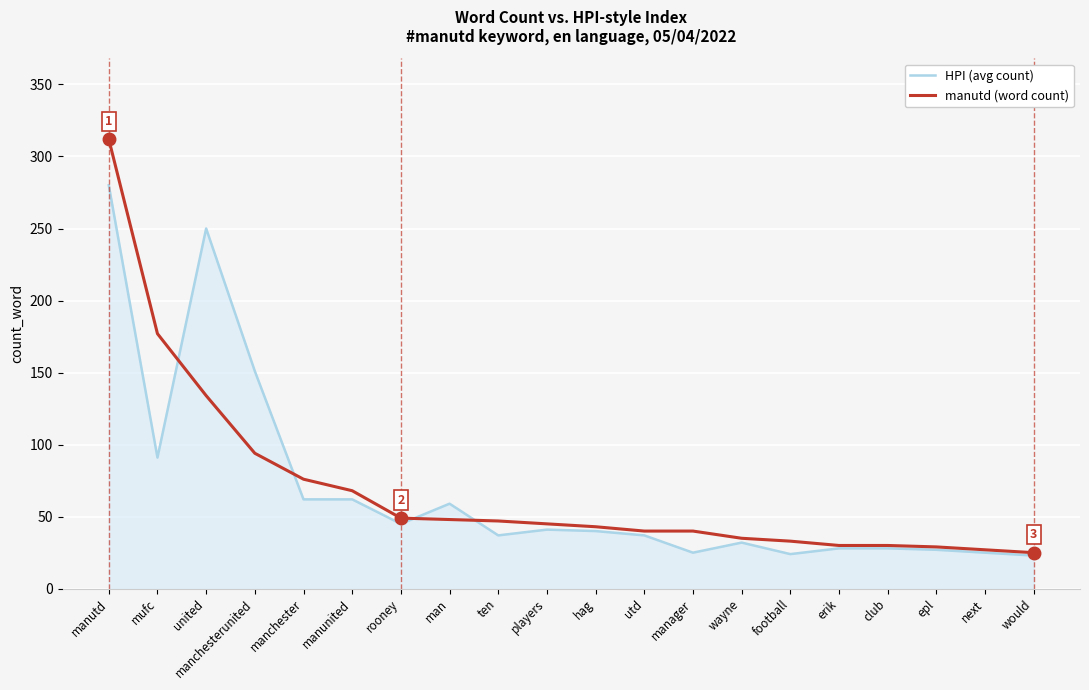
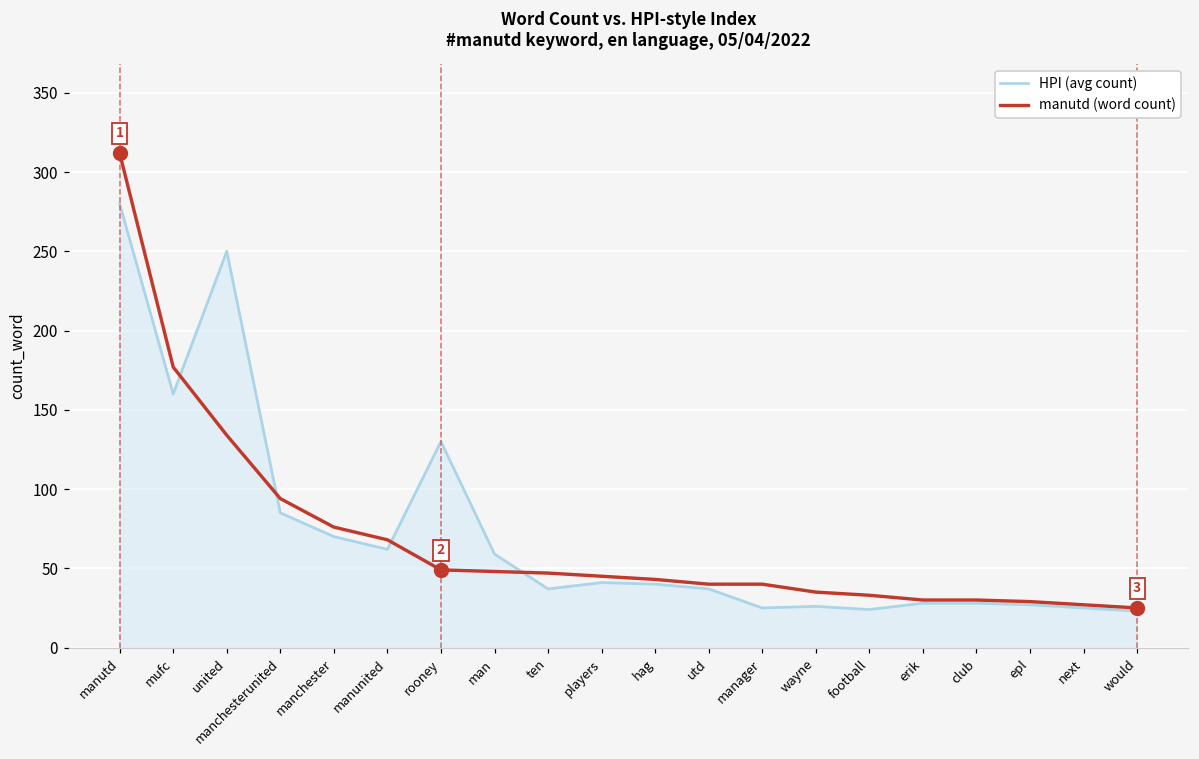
HPI (avg count), mufc: 91 -> 160
HPI (avg count), manchesterunited: 151 -> 85
HPI (avg count), manchester: 62 -> 70
HPI (avg count), rooney: 45 -> 130
HPI (avg count), wayne: 32 -> 26
